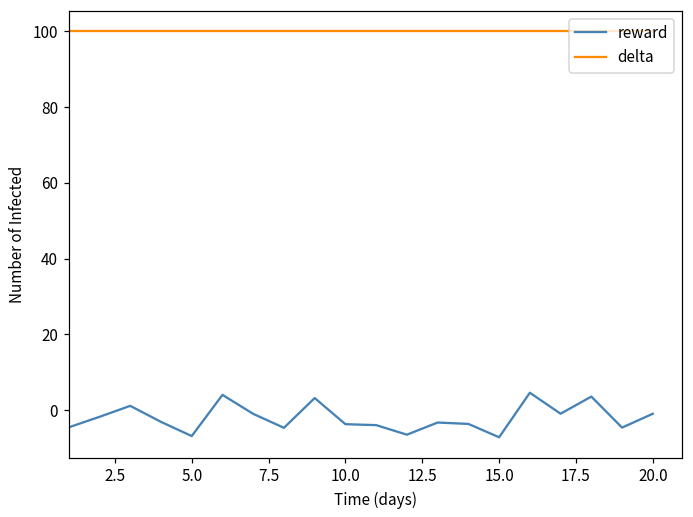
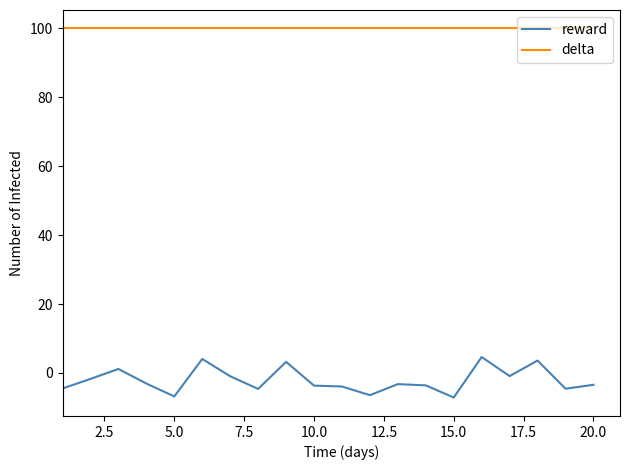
reward, 20.0: -1 -> -3
